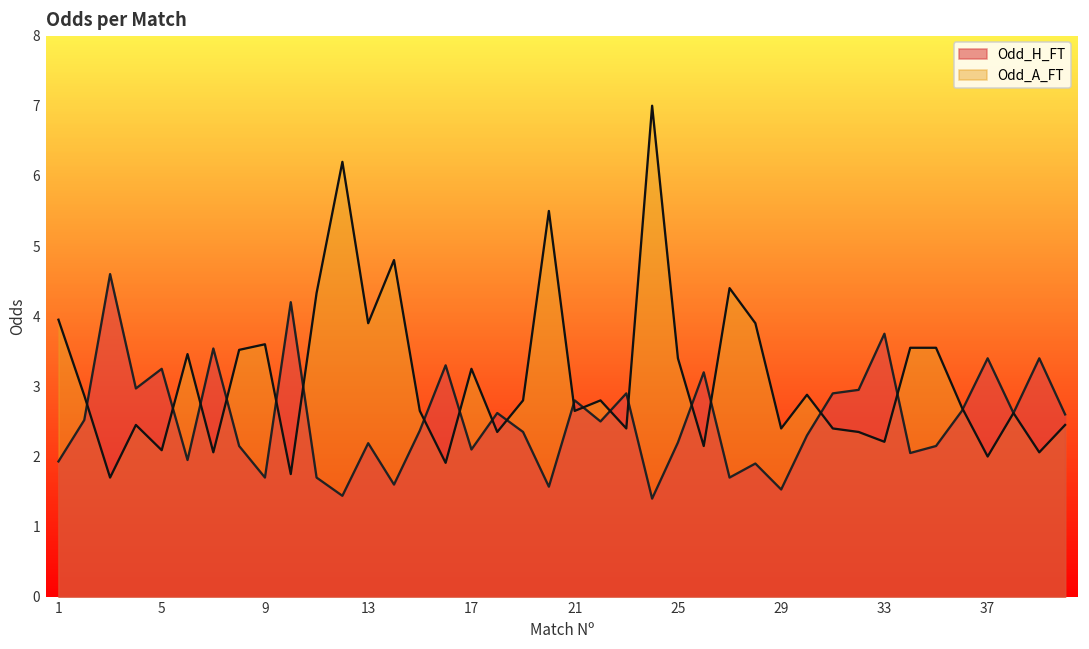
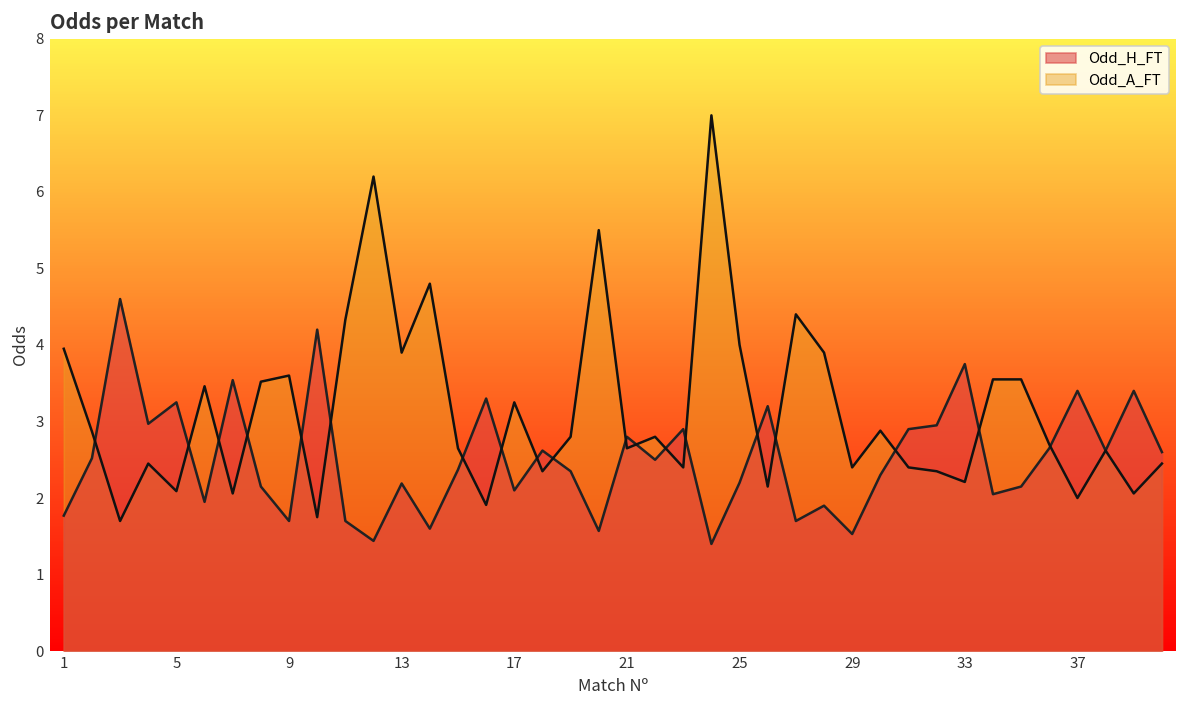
Odd_H_FT, 1: 1.9 -> 1.8
Odd_A_FT, 25: 3.4 -> 4.0
